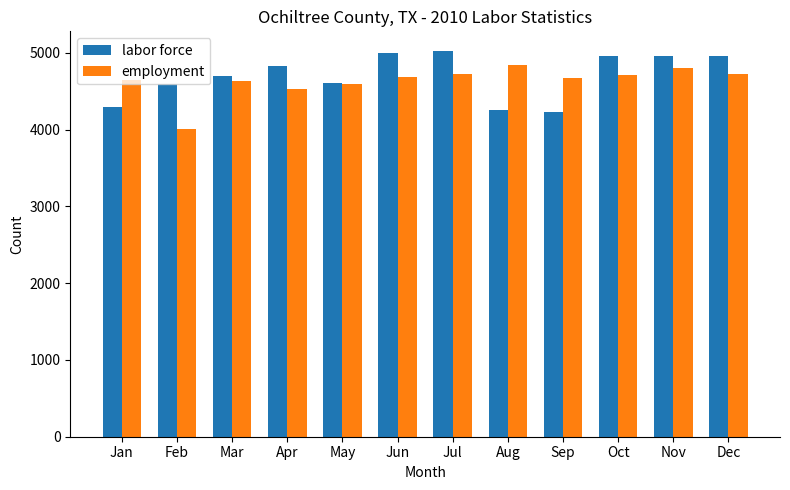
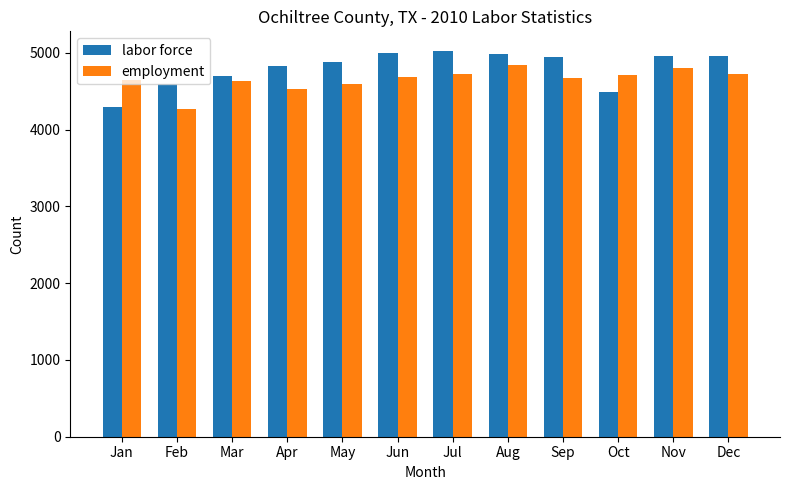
employment, Feb: 4000 -> 4300
labor force, May: 4600 -> 4900
labor force, Aug: 4300 -> 5000
labor force, Sep: 4200 -> 4900
labor force, Oct: 5000 -> 4500
